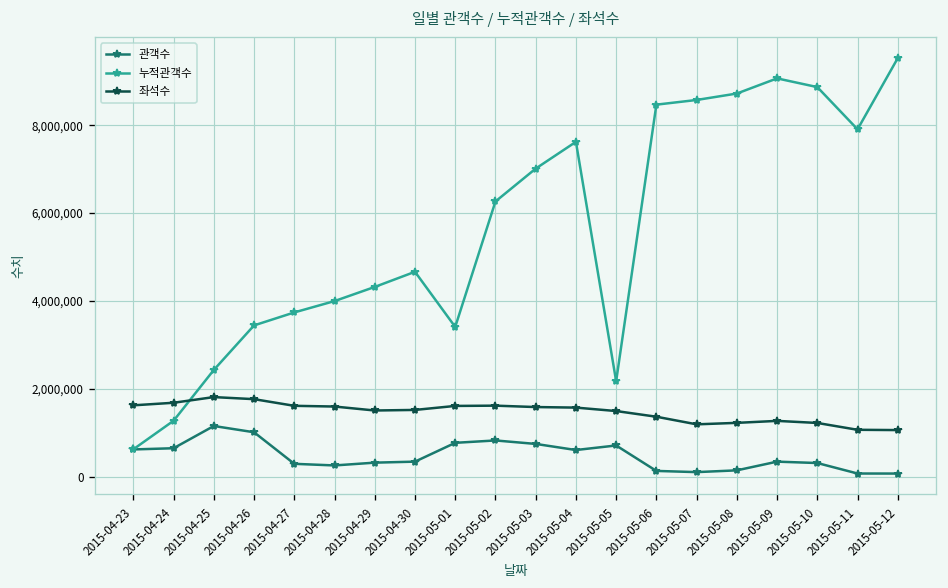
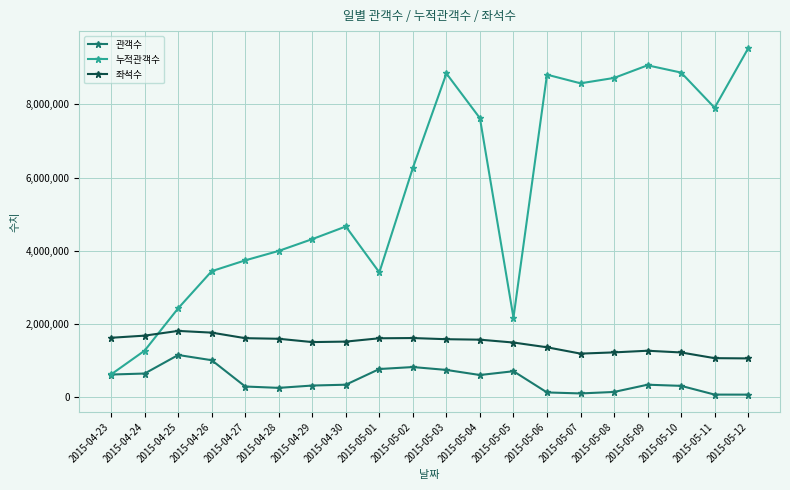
누적관객수, 2015-05-03: 7,000,000 -> 8,800,000
누적관객수, 2015-05-06: 8,500,000 -> 8,800,000
